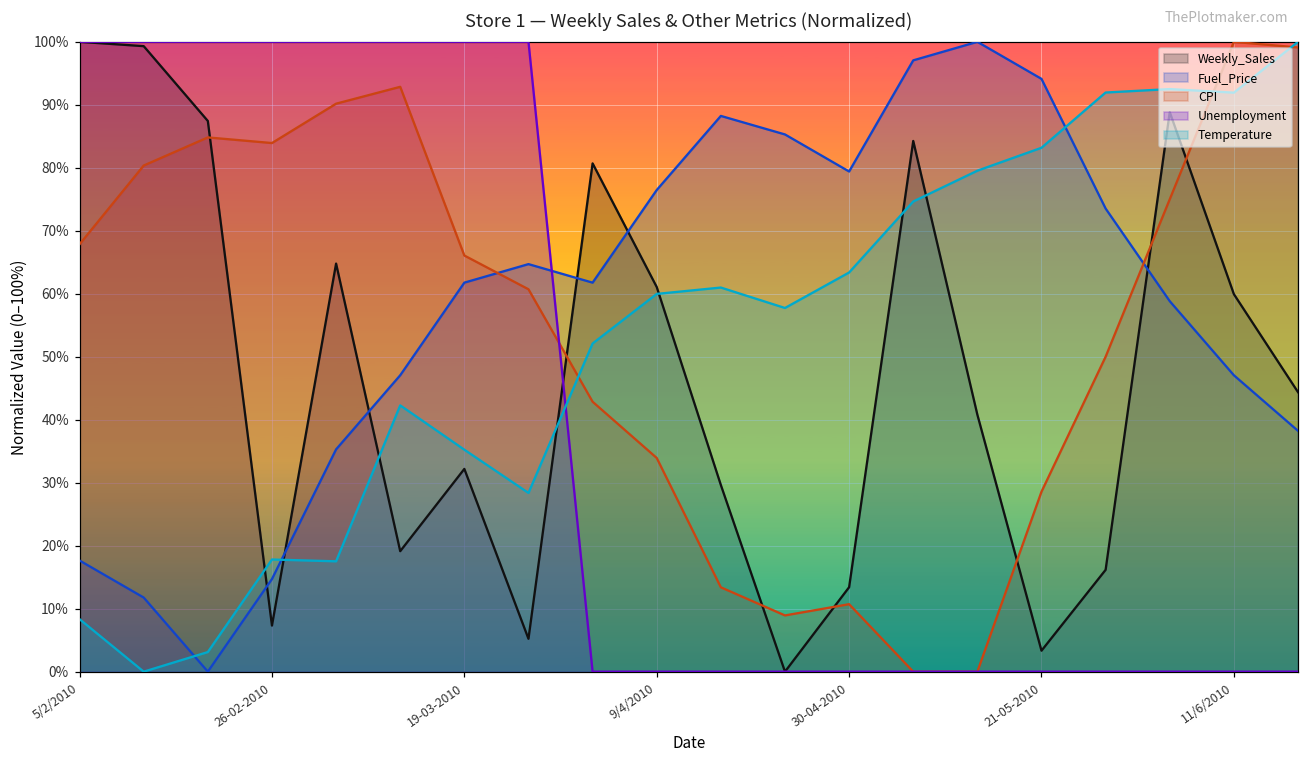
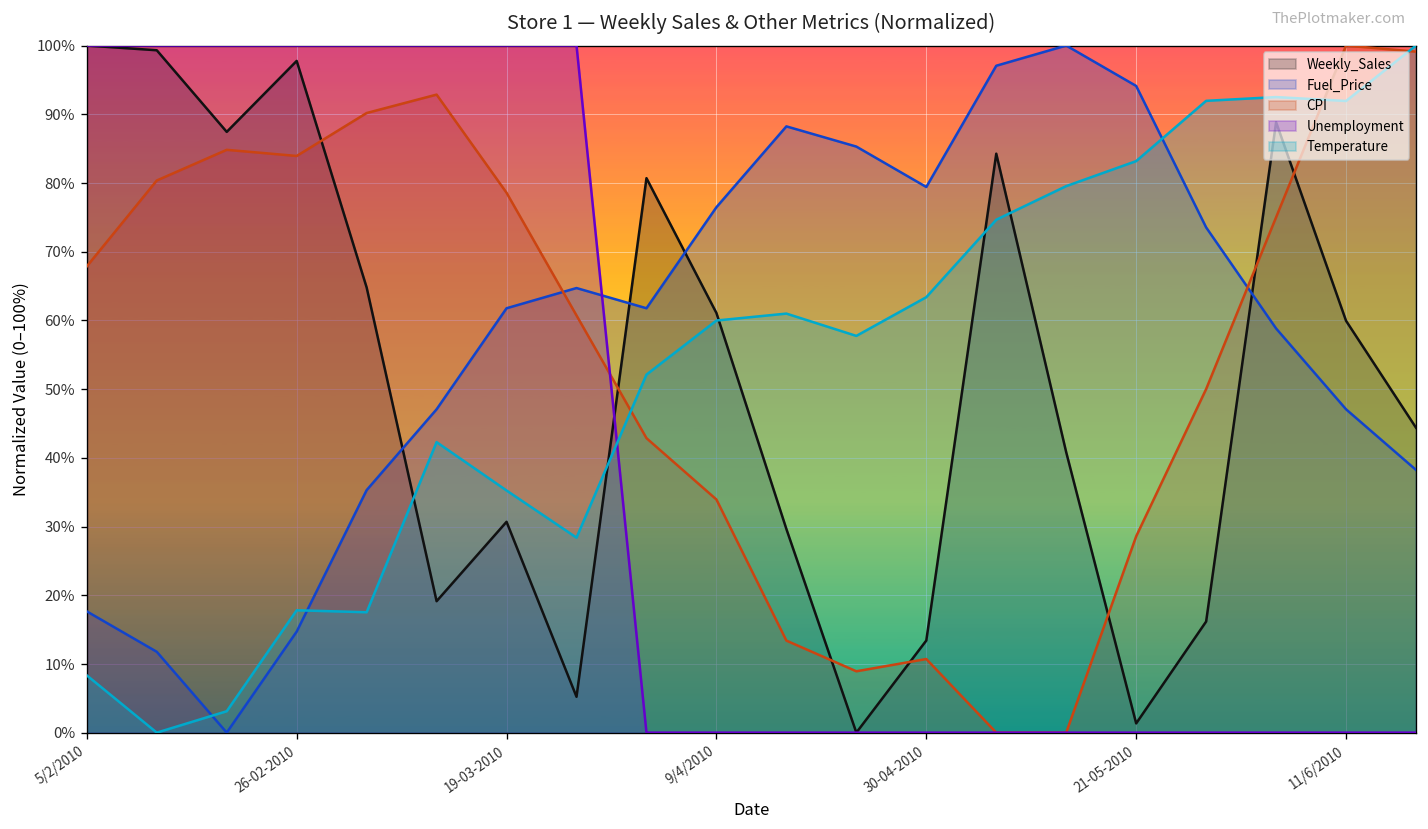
Weekly_Sales, 26-02-2010: 7% -> 98%
Weekly_Sales, 19-03-2010: 32% -> 31%
CPI, 19-03-2010: 66% -> 79%
Weekly_Sales, 21-05-2010: 3% -> 1%
